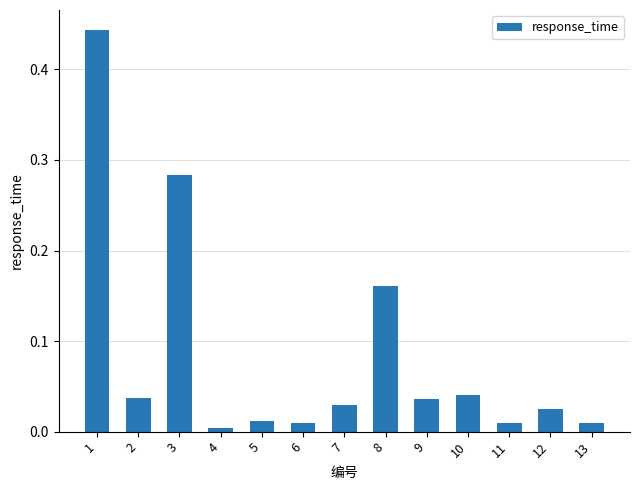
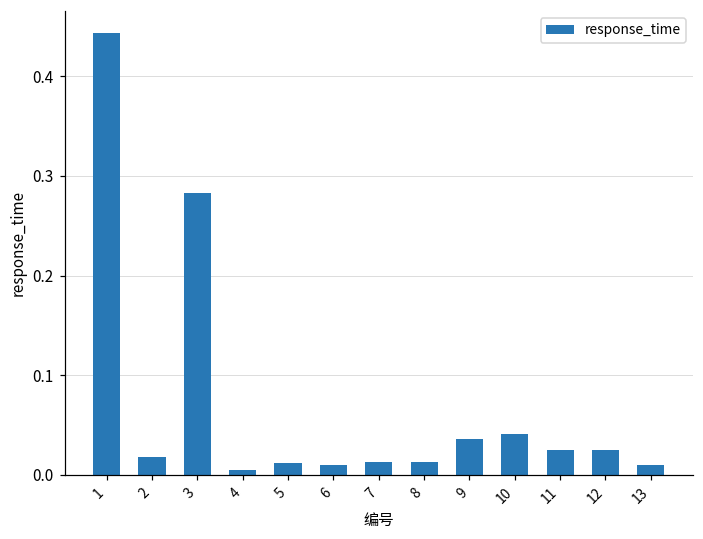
2: 0.04 -> 0.02
7: 0.03 -> 0.01
8: 0.16 -> 0.01
11: 0.01 -> 0.02
